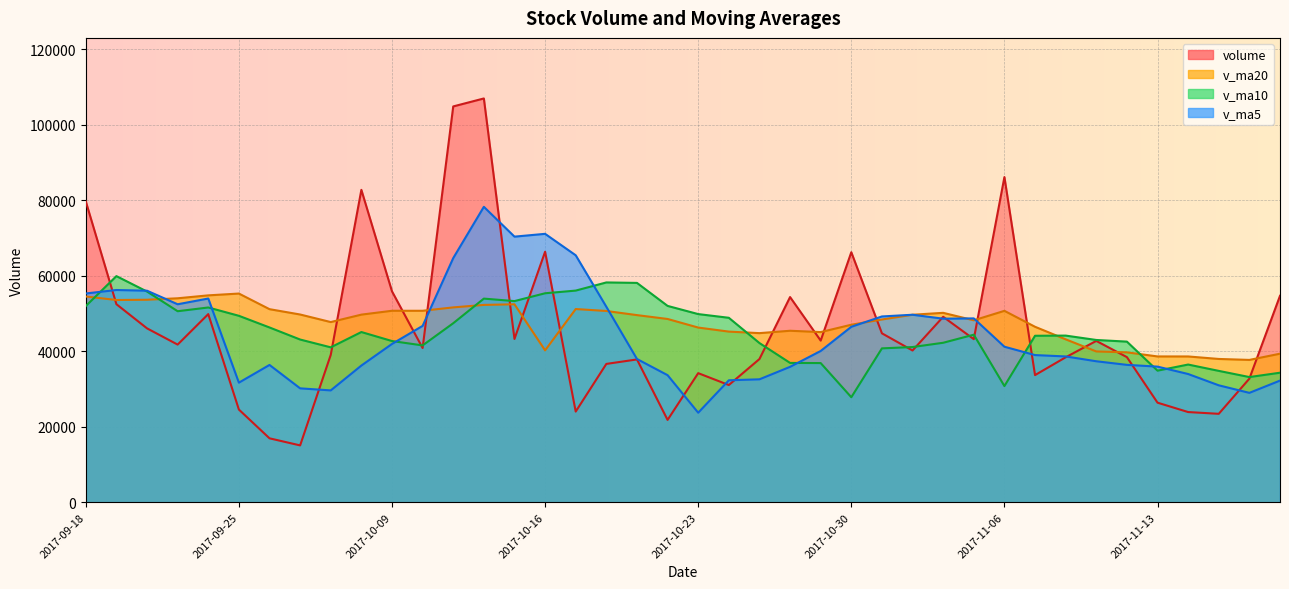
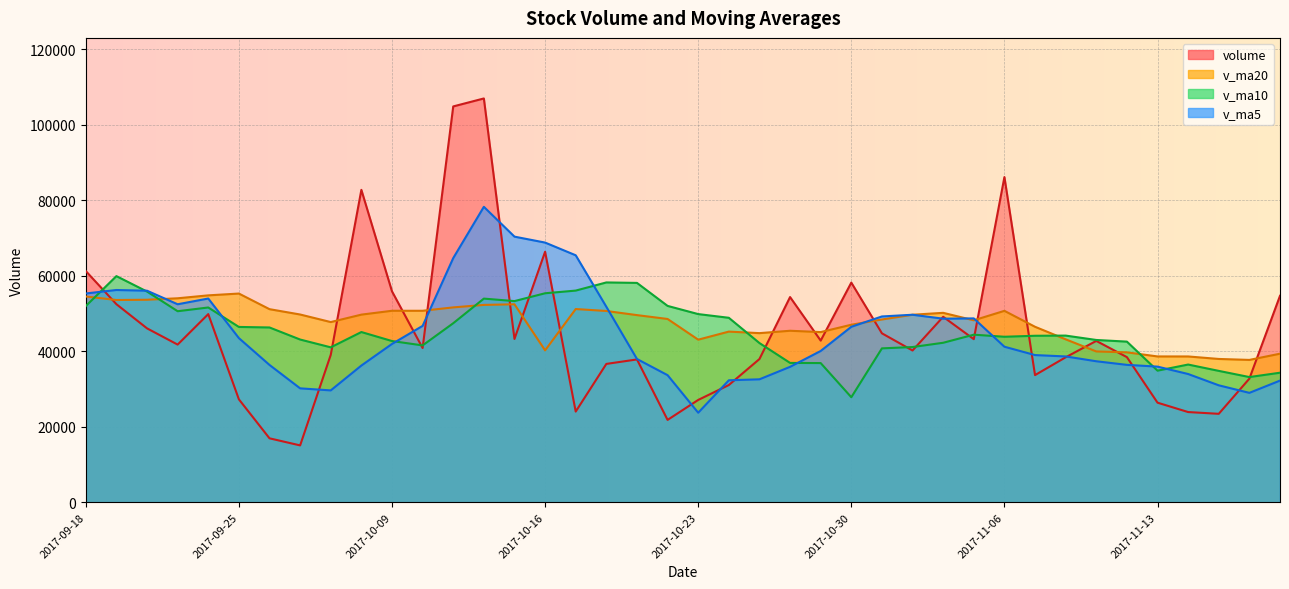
volume, 2017-09-18: 80000 -> 61000
volume, 2017-09-25: 25000 -> 27000
v_ma10, 2017-09-25: 49000 -> 46000
v_ma5, 2017-09-25: 32000 -> 43000
v_ma5, 2017-10-16: 71000 -> 69000
volume, 2017-10-23: 34000 -> 27000
v_ma20, 2017-10-23: 46000 -> 43000
volume, 2017-10-30: 66000 -> 58000
v_ma10, 2017-11-06: 31000 -> 44000
